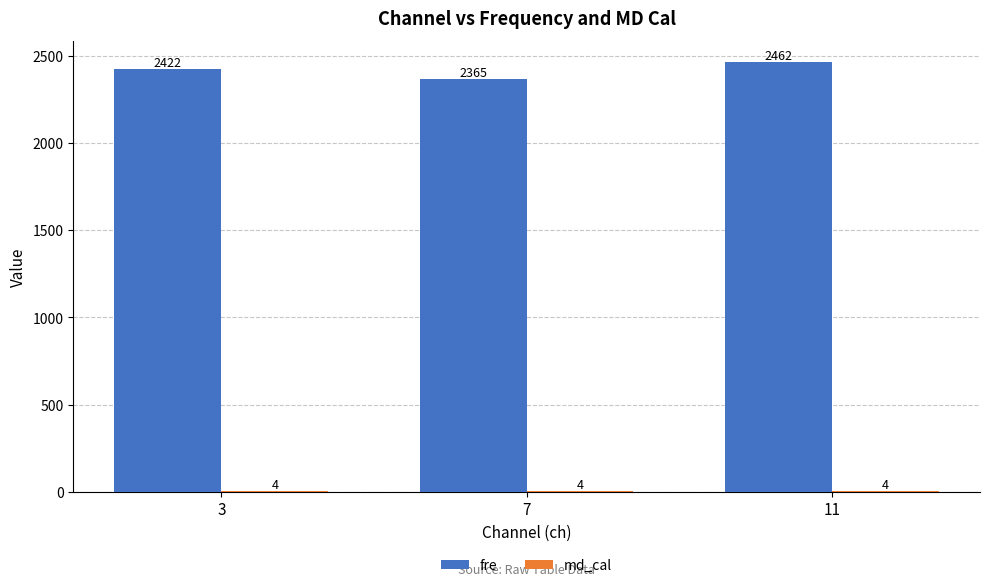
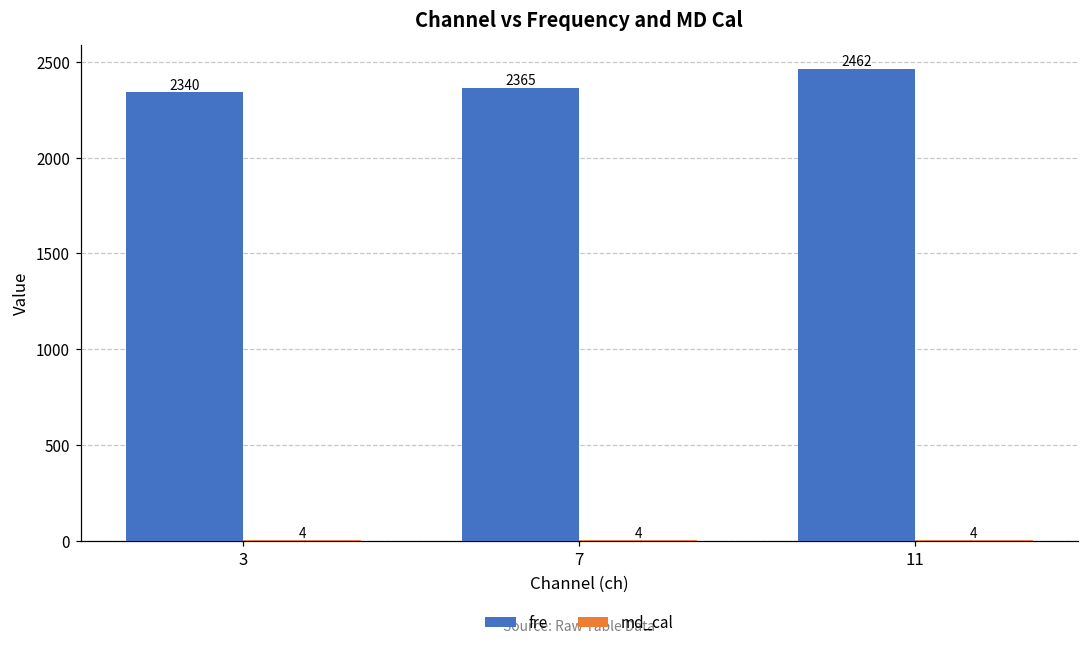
fre, 3: 2422 -> 2340
